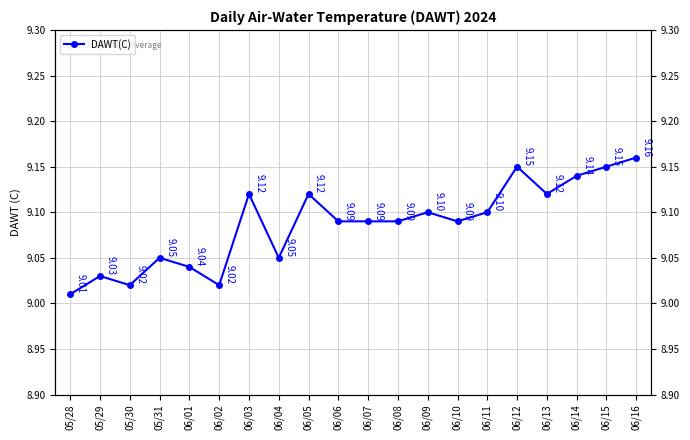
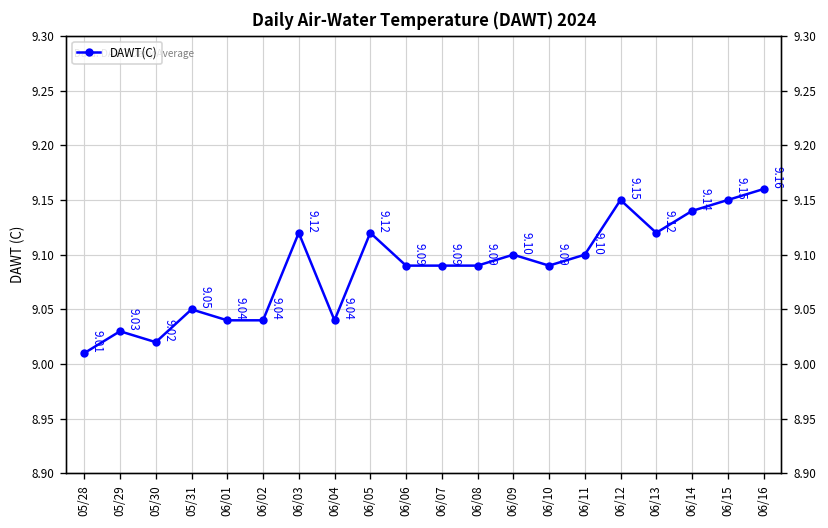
06/02: 9.02 -> 9.04
06/04: 9.05 -> 9.04
